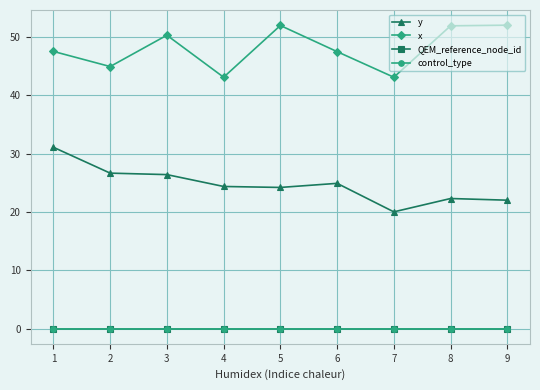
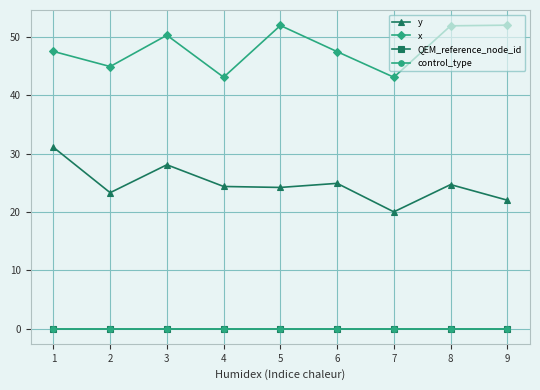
y, 2: 27 -> 23
y, 3: 26 -> 28
y, 8: 22 -> 25
